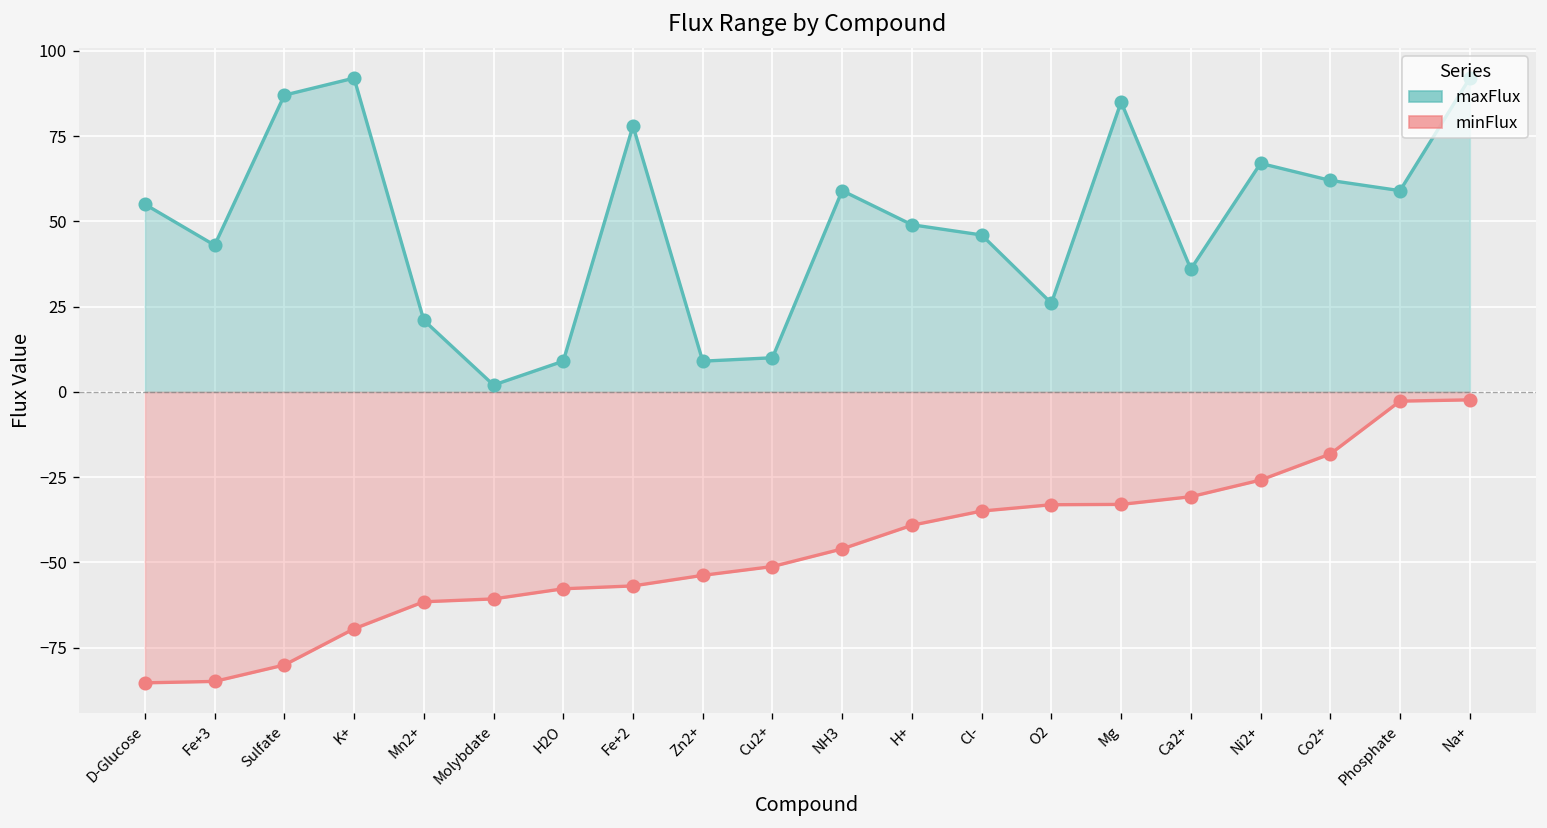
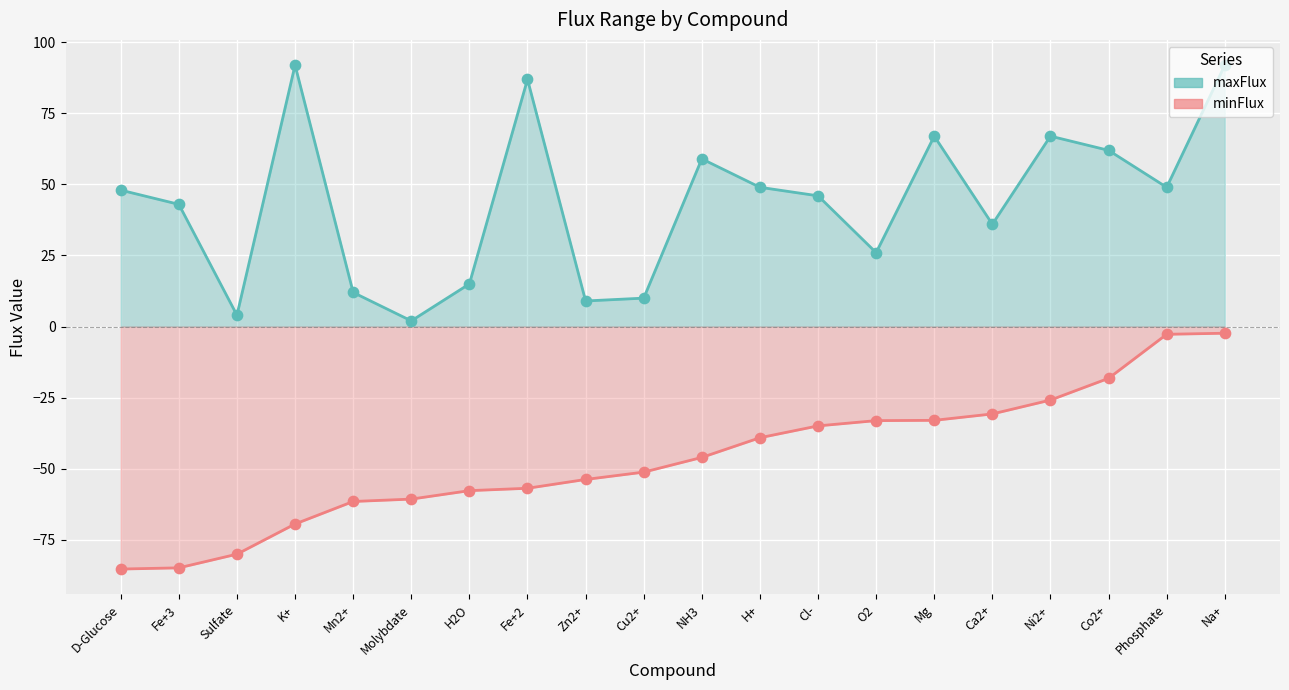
maxFlux, D-Glucose: 55 -> 48
maxFlux, Sulfate: 87 -> 4
maxFlux, Mn2+: 21 -> 12
maxFlux, H2O: 9 -> 15
maxFlux, Fe+2: 78 -> 87
maxFlux, Mg: 85 -> 67
maxFlux, Phosphate: 59 -> 49
